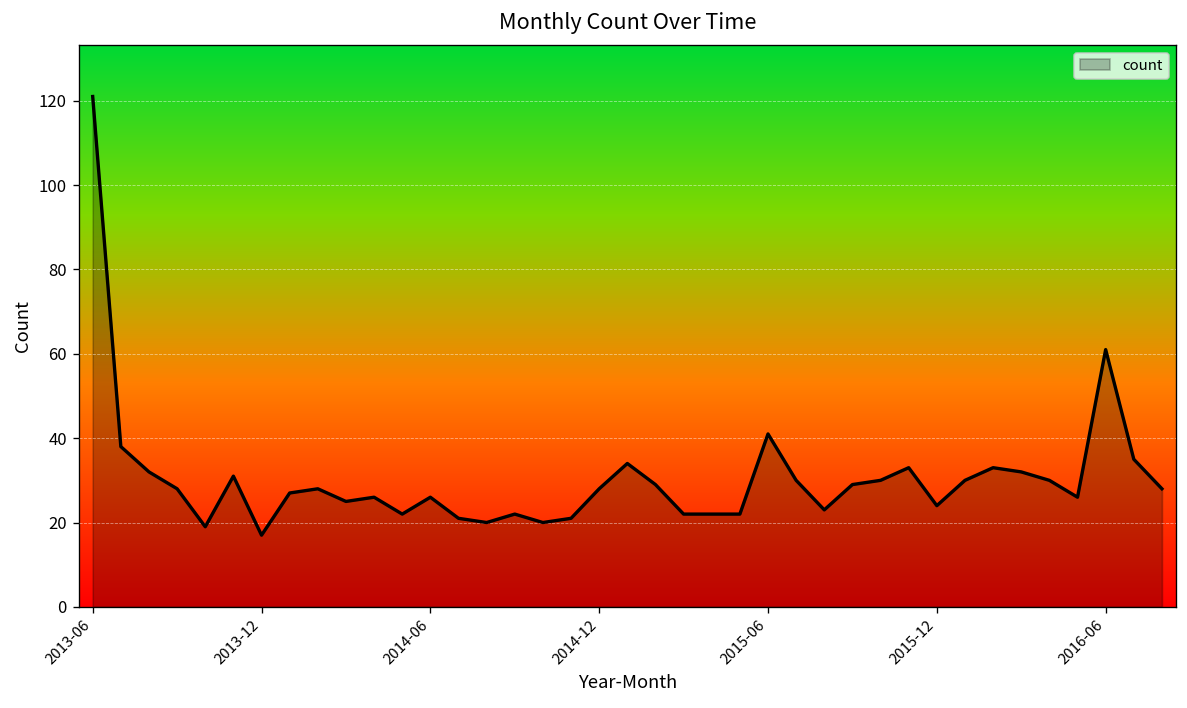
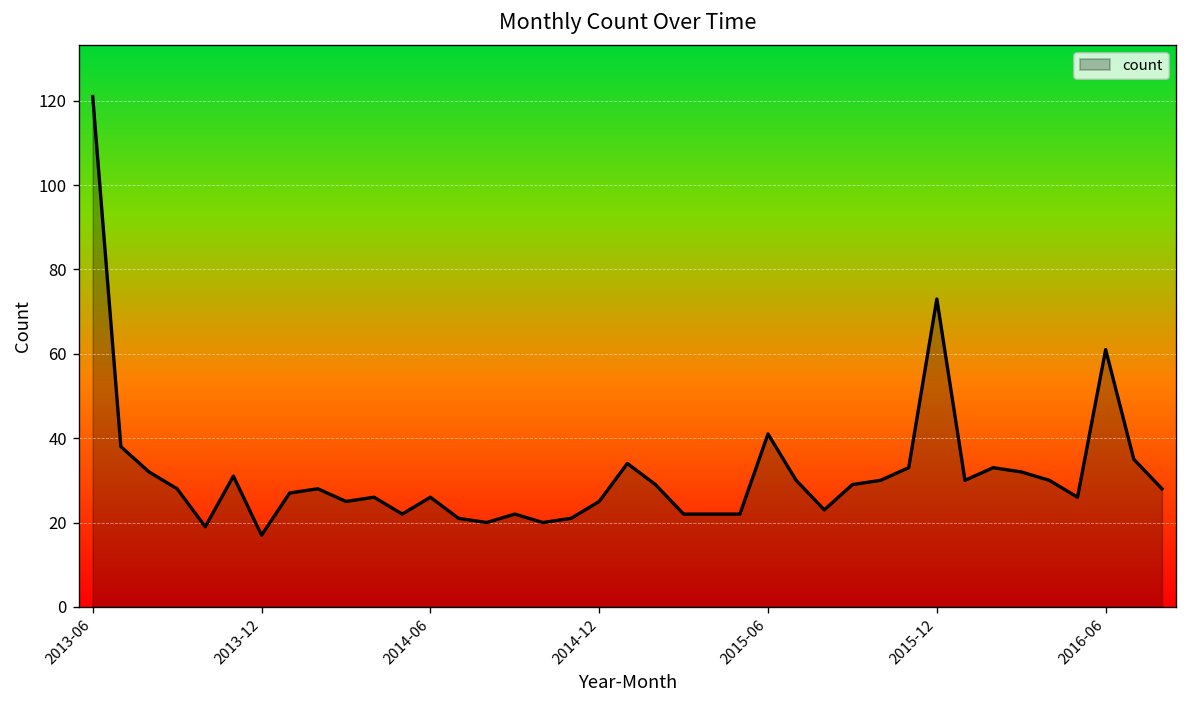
2014-12: 28 -> 25
2015-12: 24 -> 73
